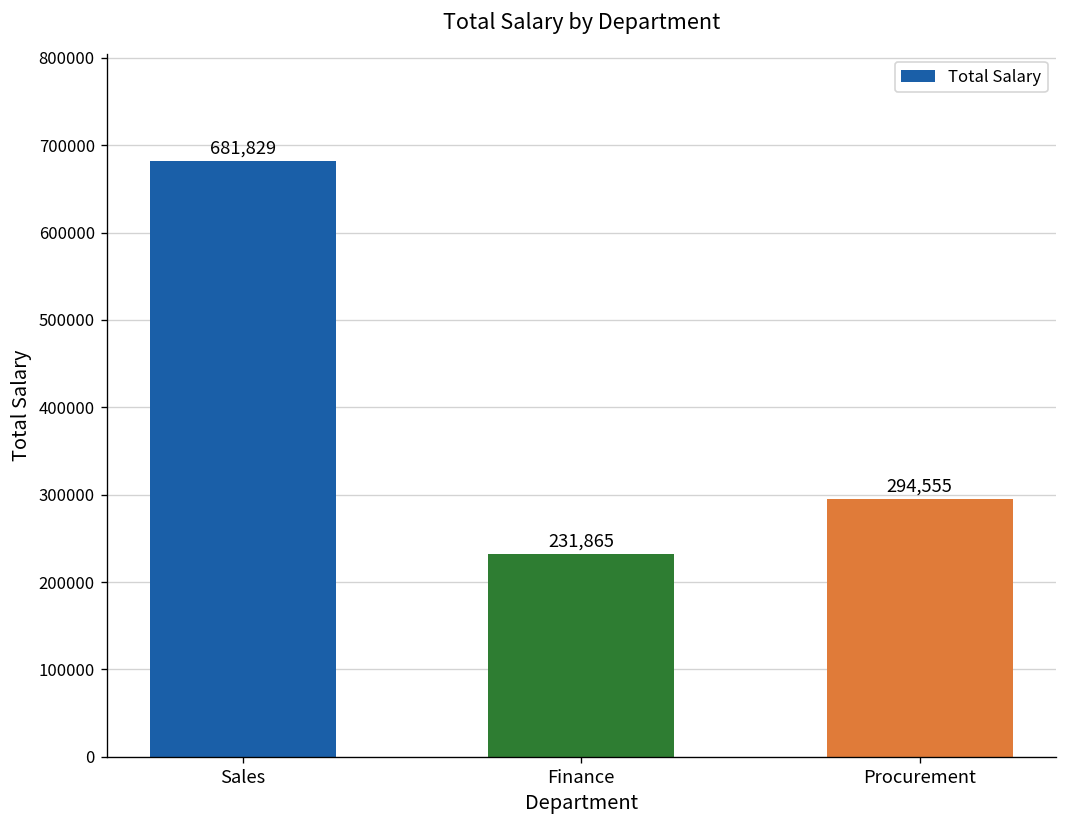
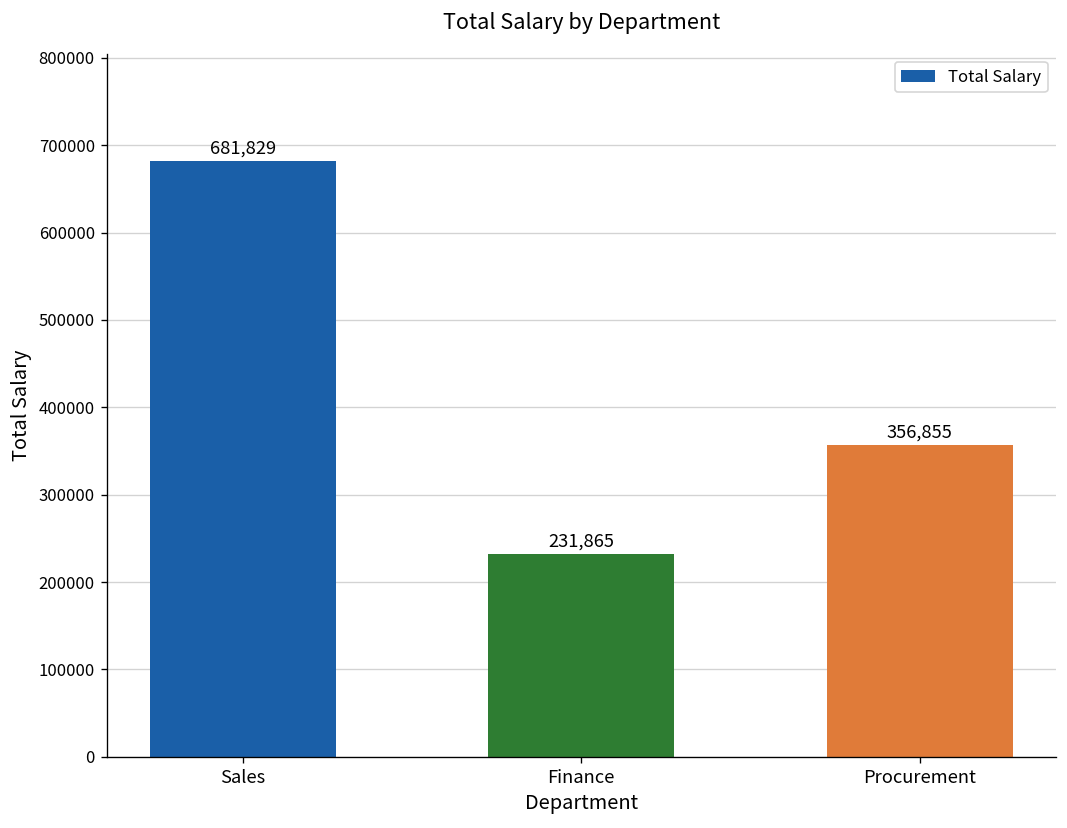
Procurement: 294,555 -> 356,855
